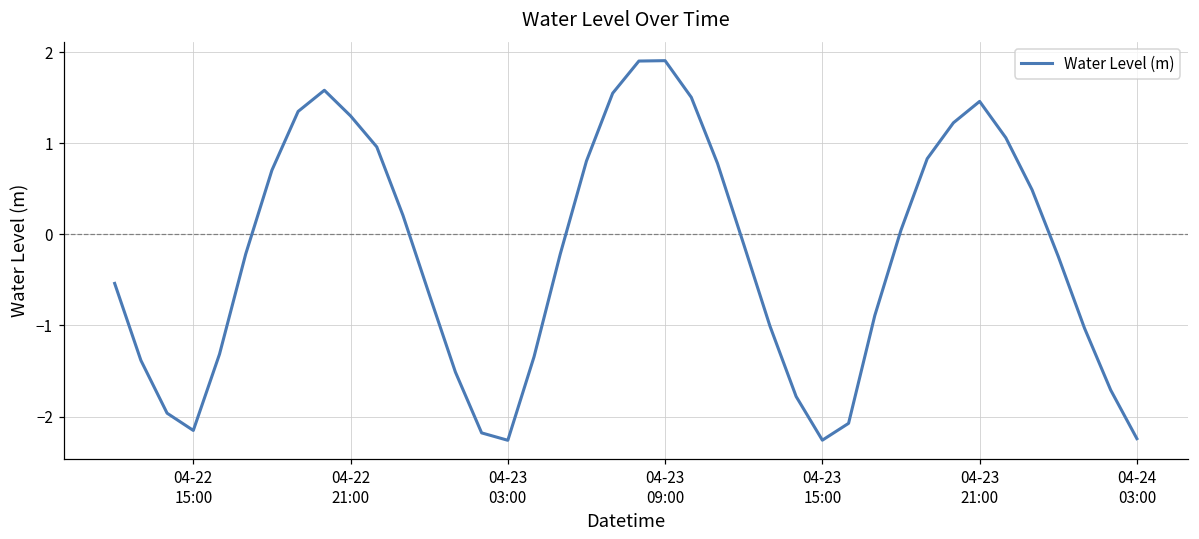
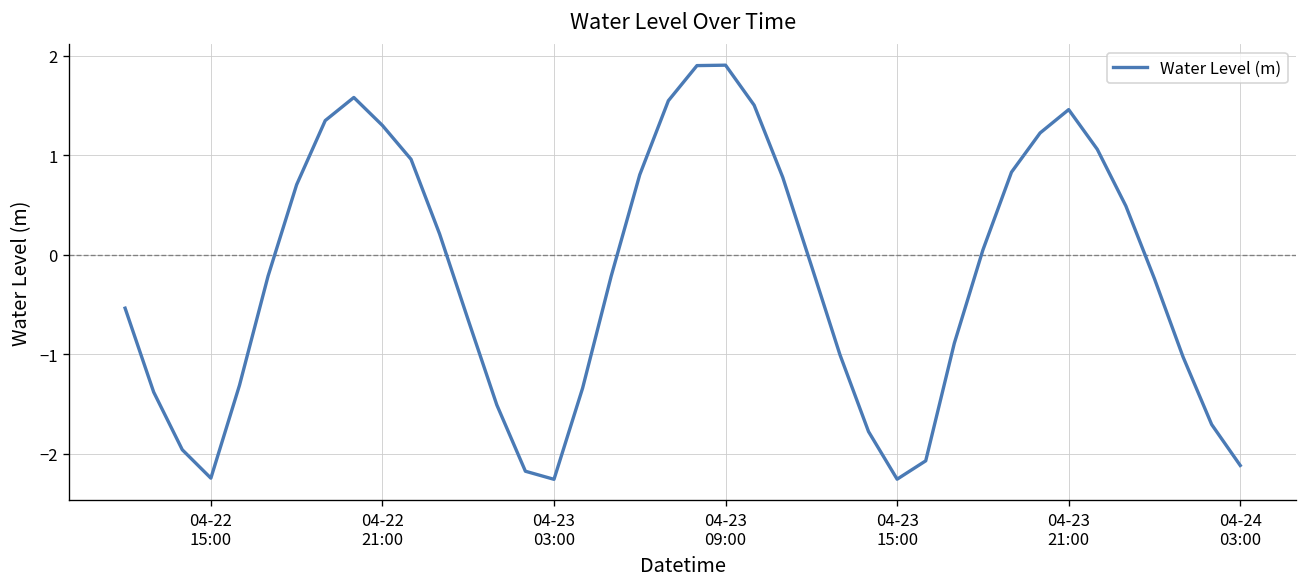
04-22 15:00: -2.15 -> -2.25
04-24 03:00: -2.2 -> -2.1
